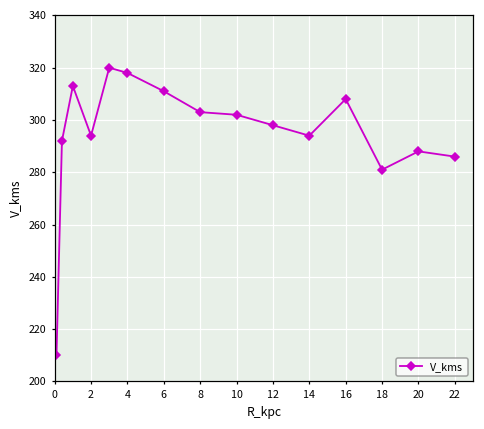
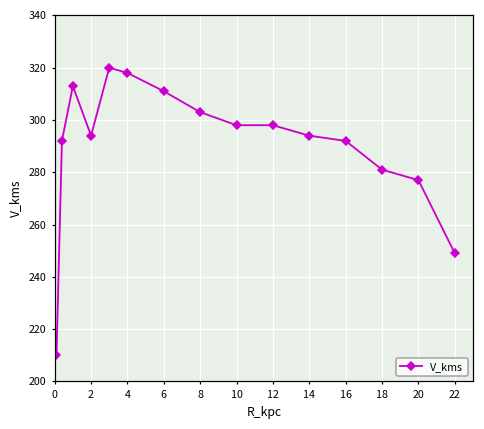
10: 302 -> 298
16: 308 -> 292
20: 288 -> 277
22: 286 -> 249
